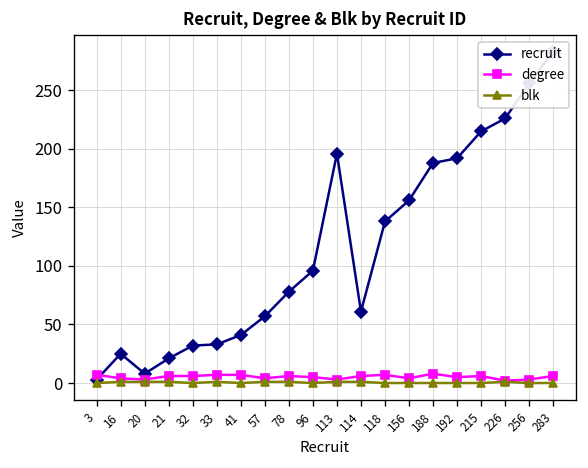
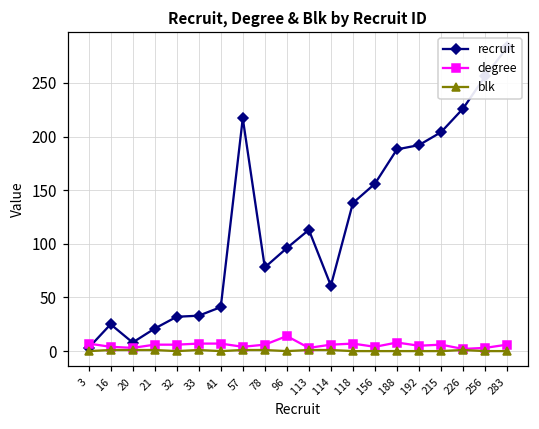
recruit, 57: 60 -> 220
degree, 96: 5 -> 14
recruit, 113: 200 -> 110
recruit, 215: 220 -> 200
